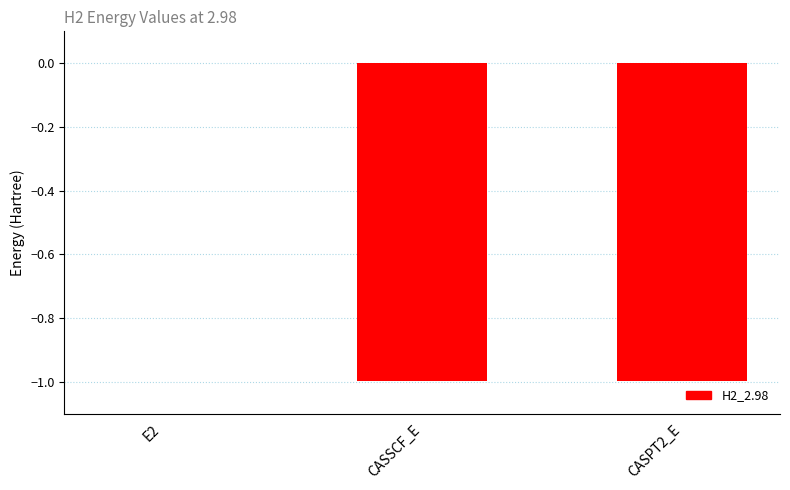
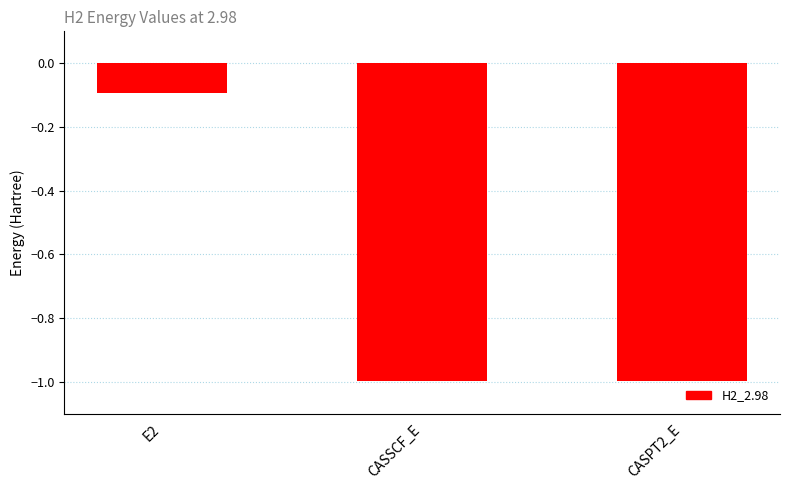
E2: 0.00 -> -0.09
